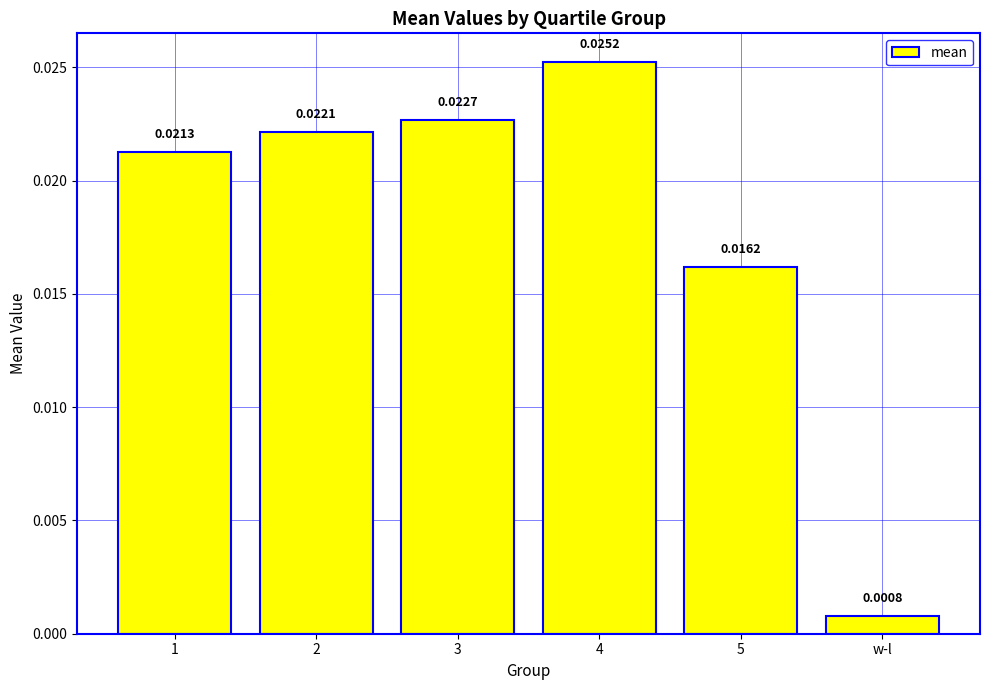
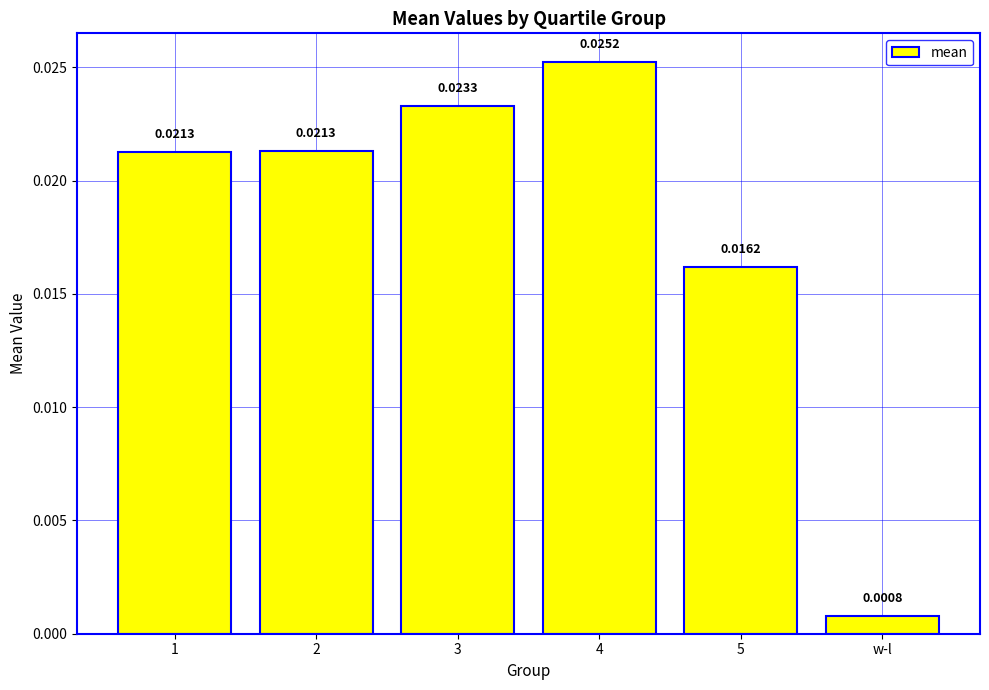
2: 0.0221 -> 0.0213
3: 0.0227 -> 0.0233
